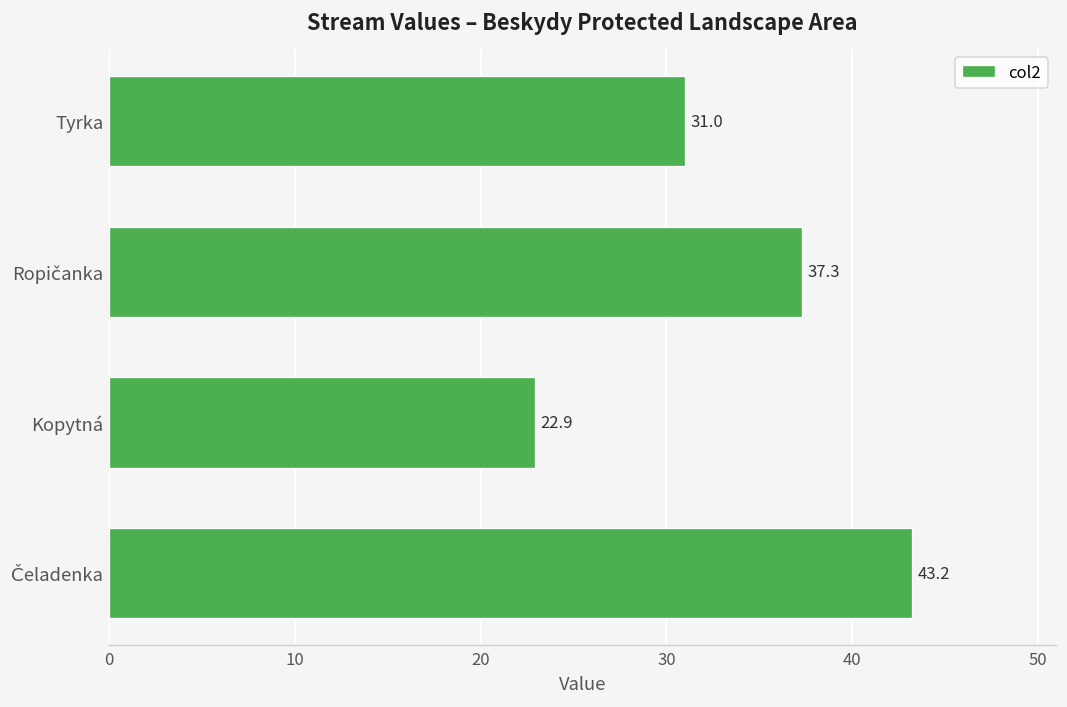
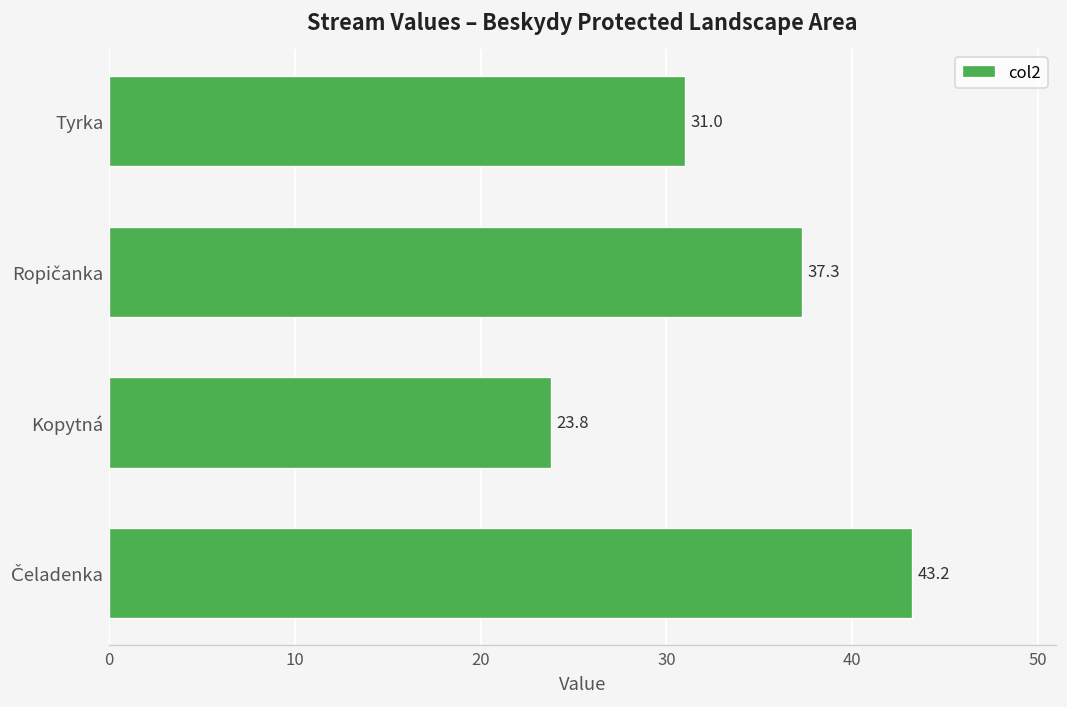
Kopytná: 22.9 -> 23.8
